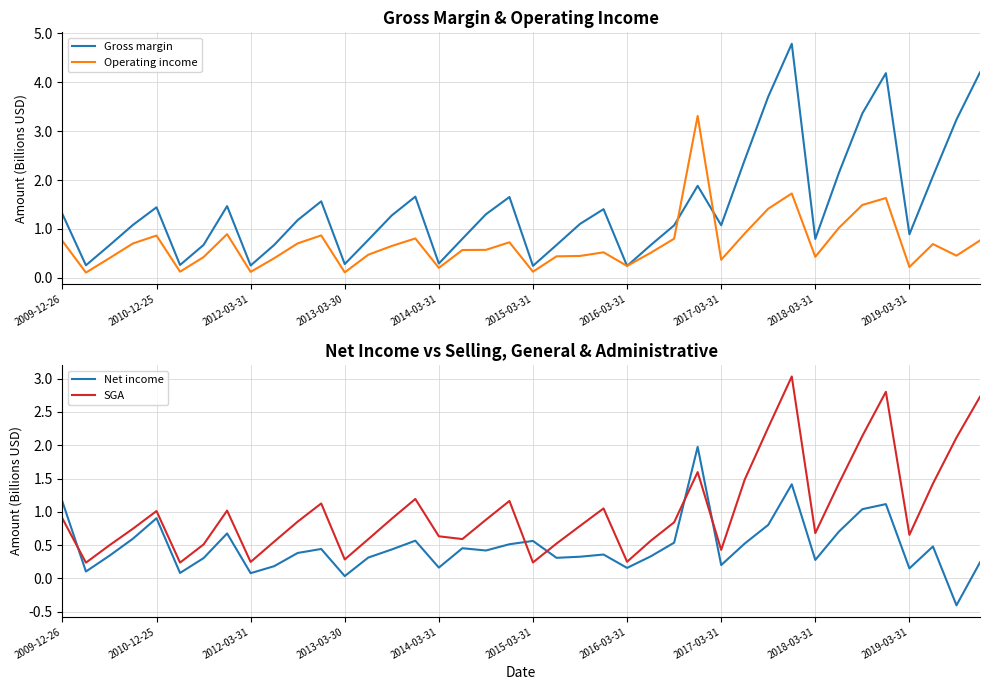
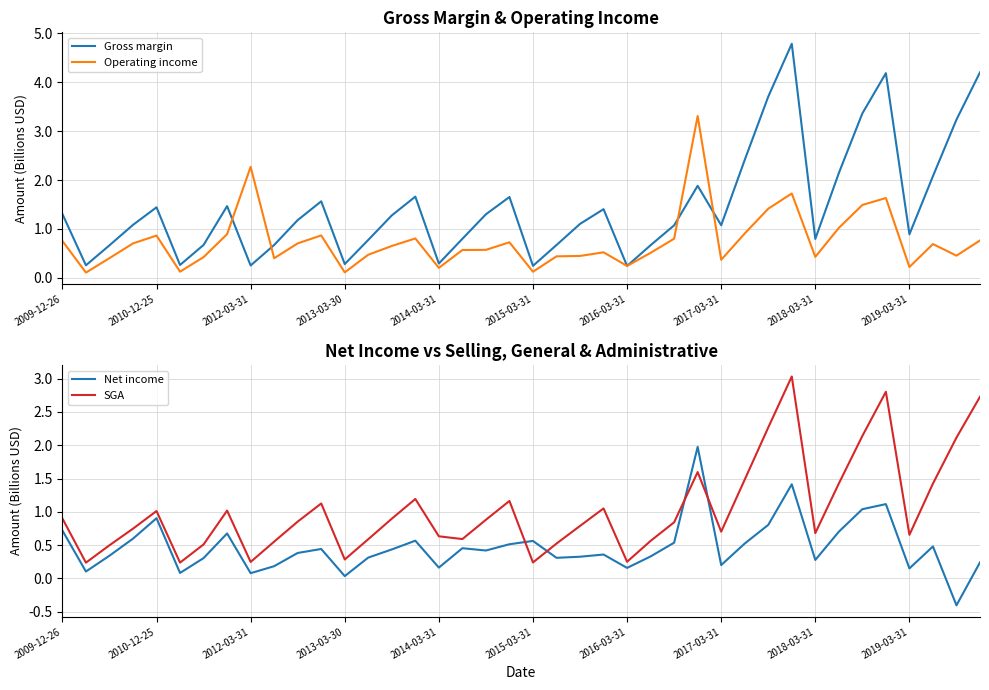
Gross Margin & Operating Income, Operating income, 2012-03-31: 0.1 -> 2.3
Net Income vs Selling, General & Administrative, Net income, 2009-12-26: 1.2 -> 0.7
Net Income vs Selling, General & Administrative, SGA, 2017-03-31: 0.4 -> 0.7
